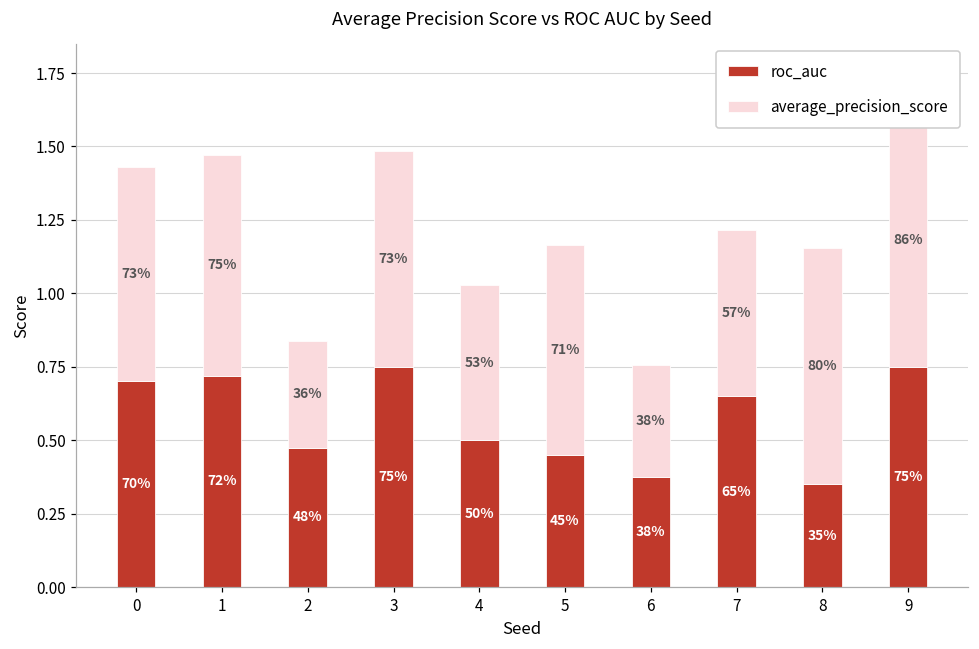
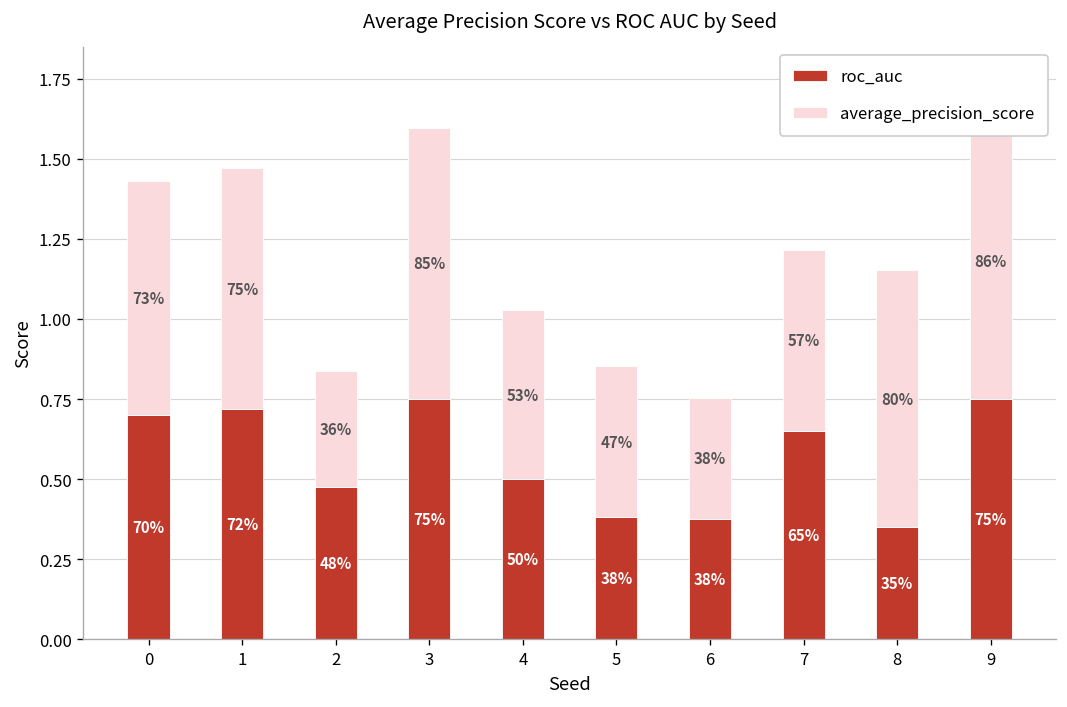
average_precision_score, 3: 73% -> 85%
roc_auc, 5: 45% -> 38%
average_precision_score, 5: 71% -> 47%
